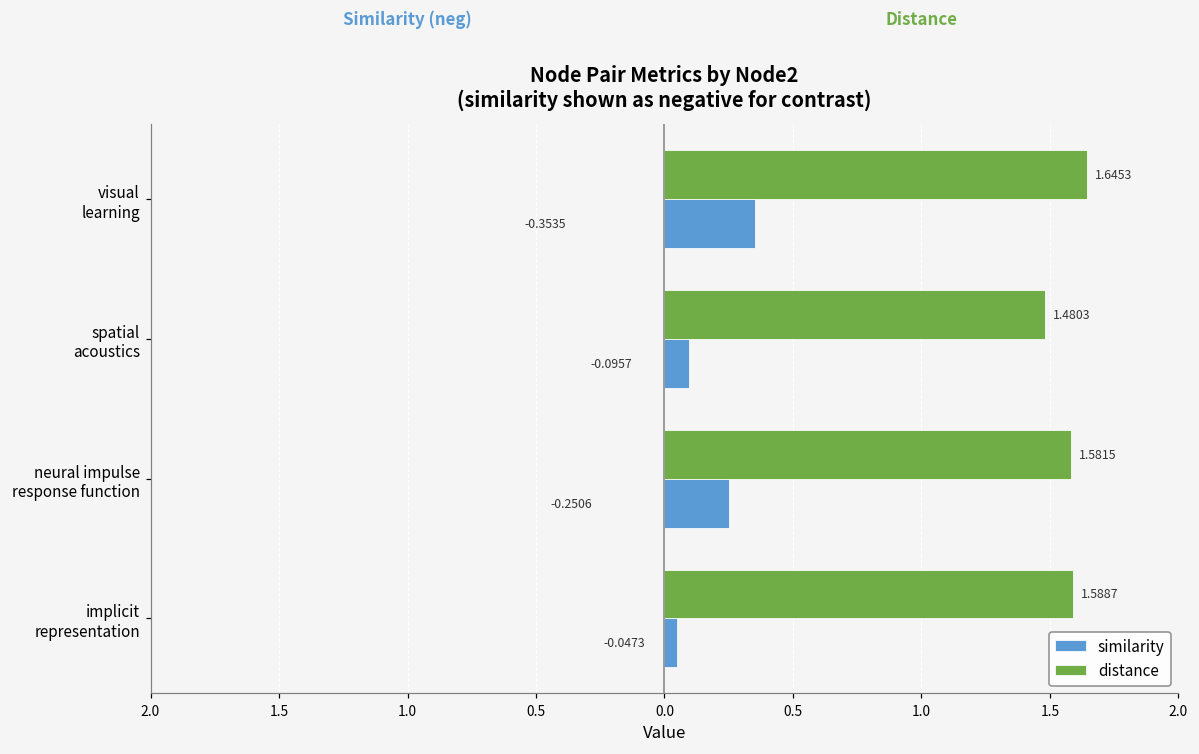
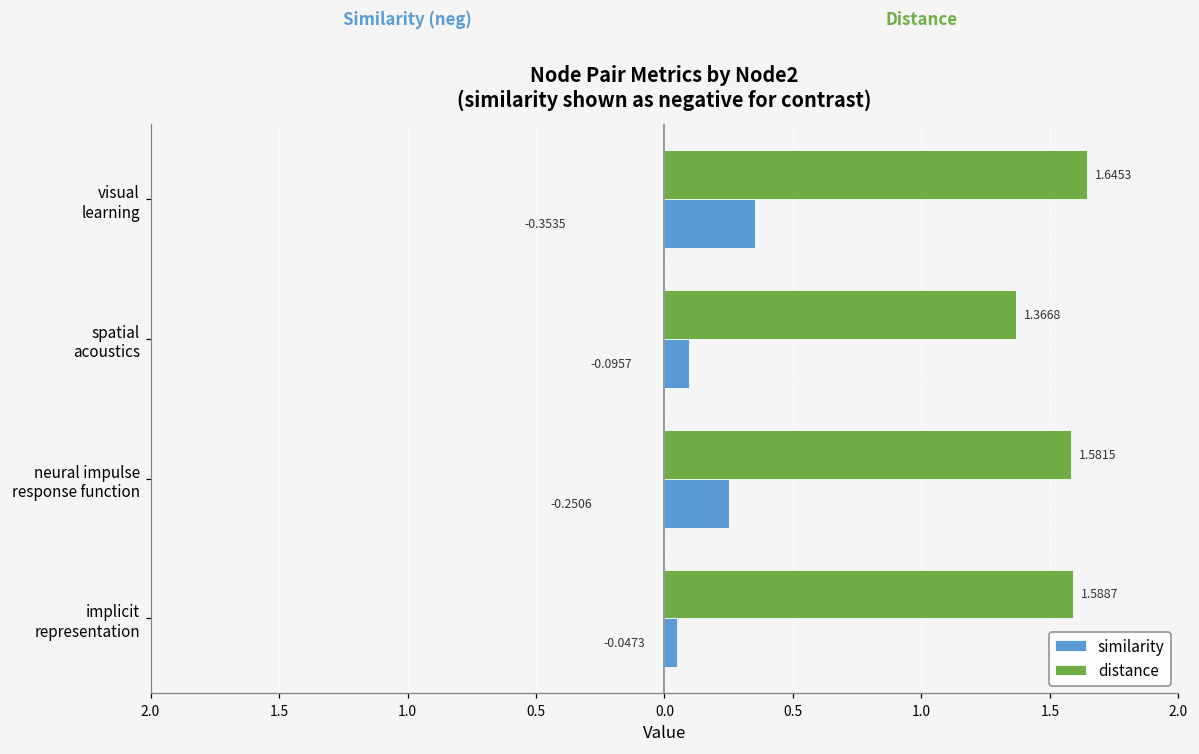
distance, spatial acoustics: 1.4803 -> 1.3668
